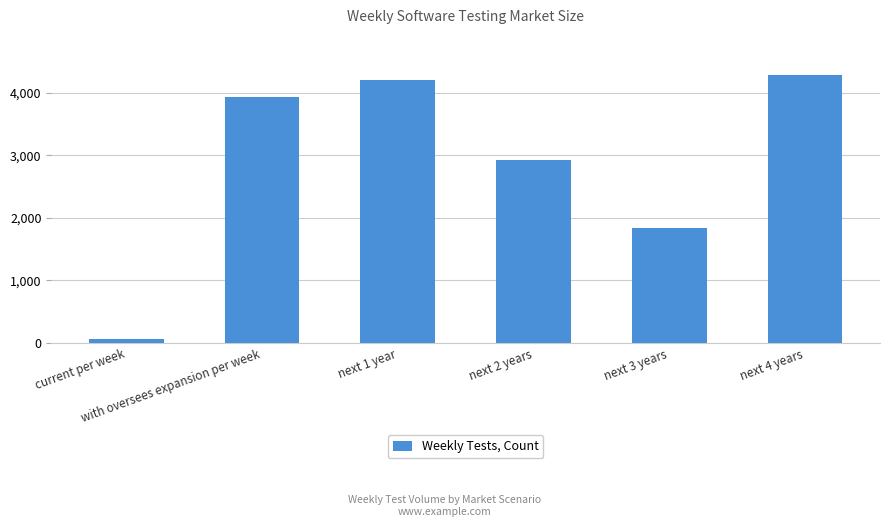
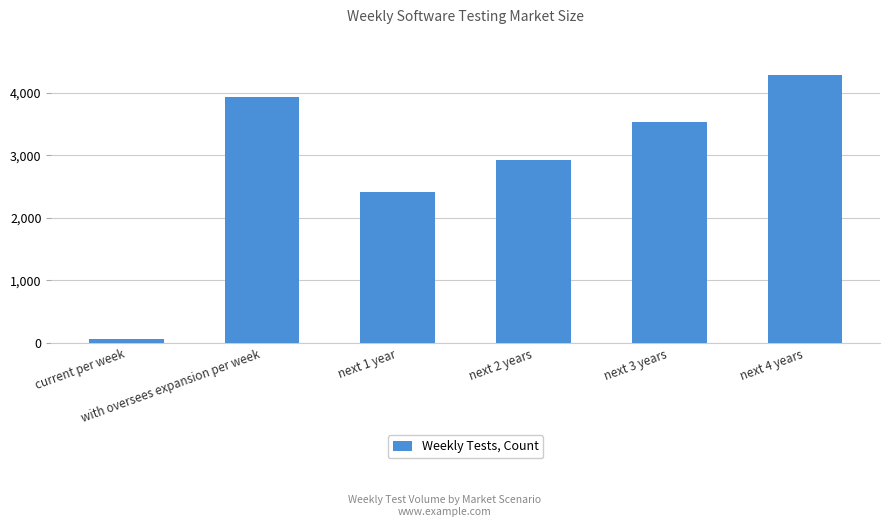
next 1 year: 4,200 -> 2,400
next 3 years: 1,800 -> 3,500
